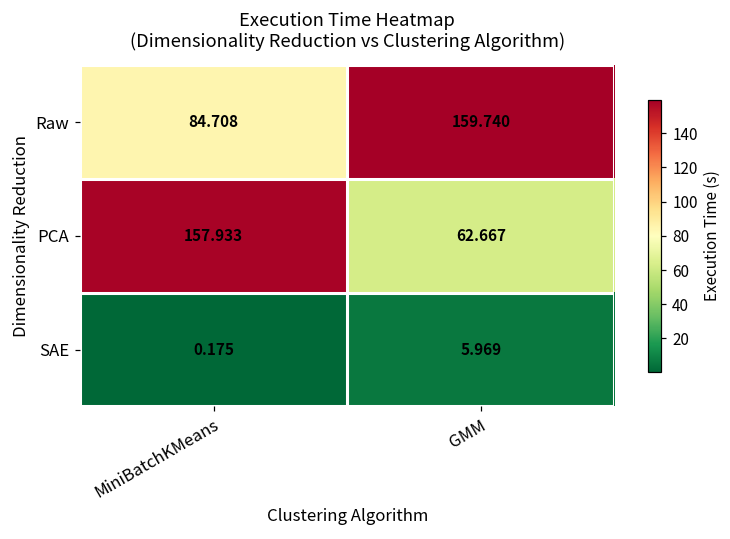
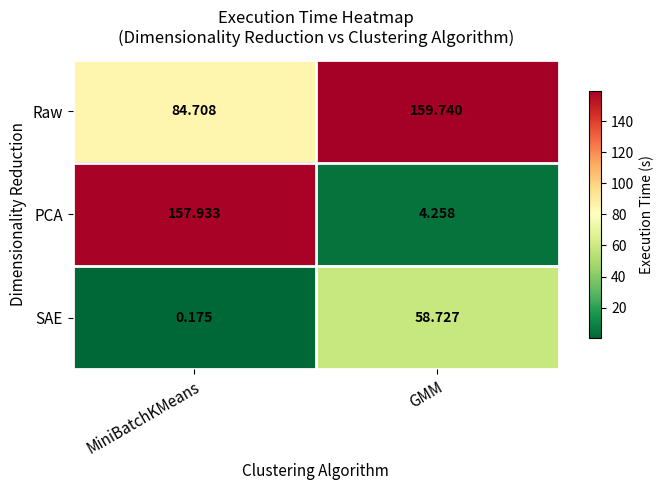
PCA, GMM: 62.667 -> 4.258
SAE, GMM: 5.969 -> 58.727
